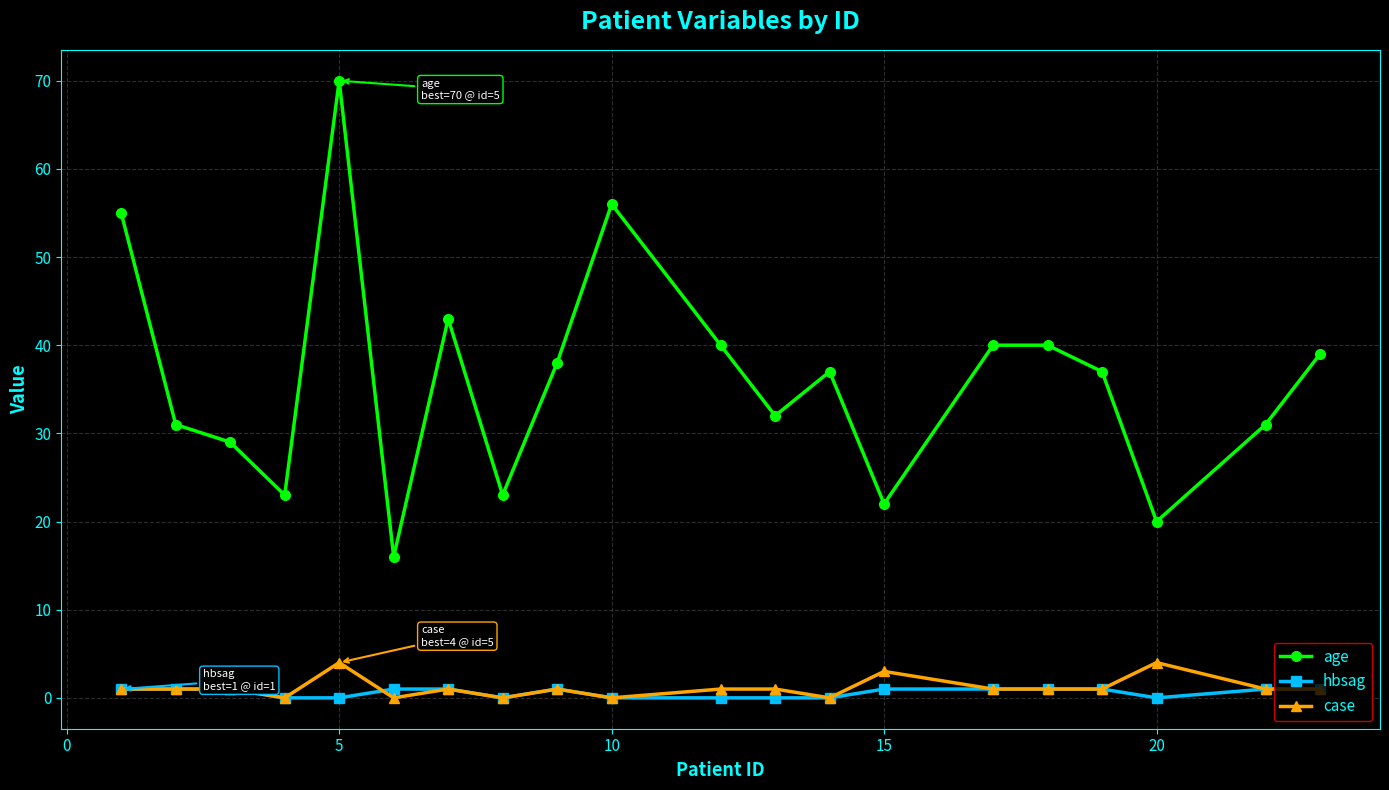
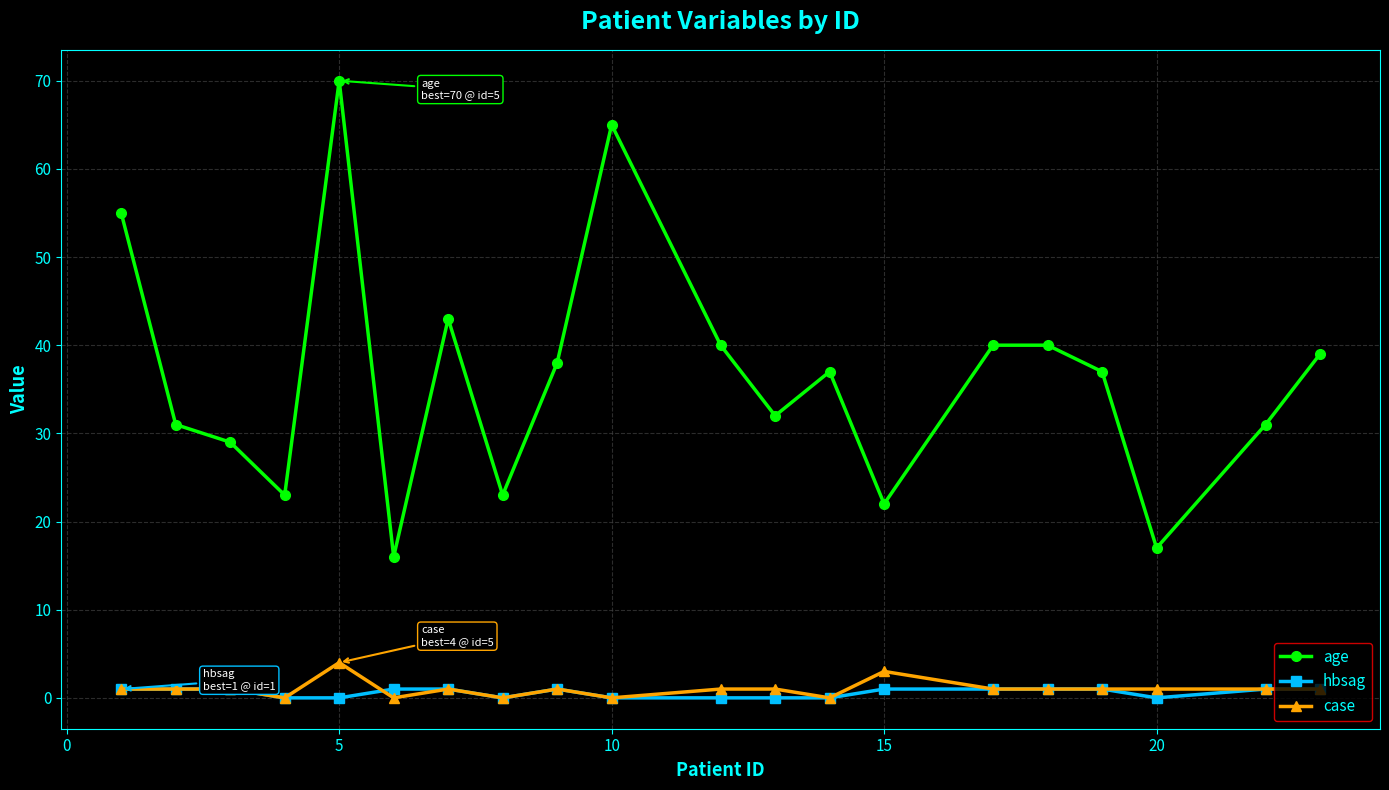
age, 10: 56 -> 65
age, 20: 20 -> 17
case, 20: 4 -> 1
